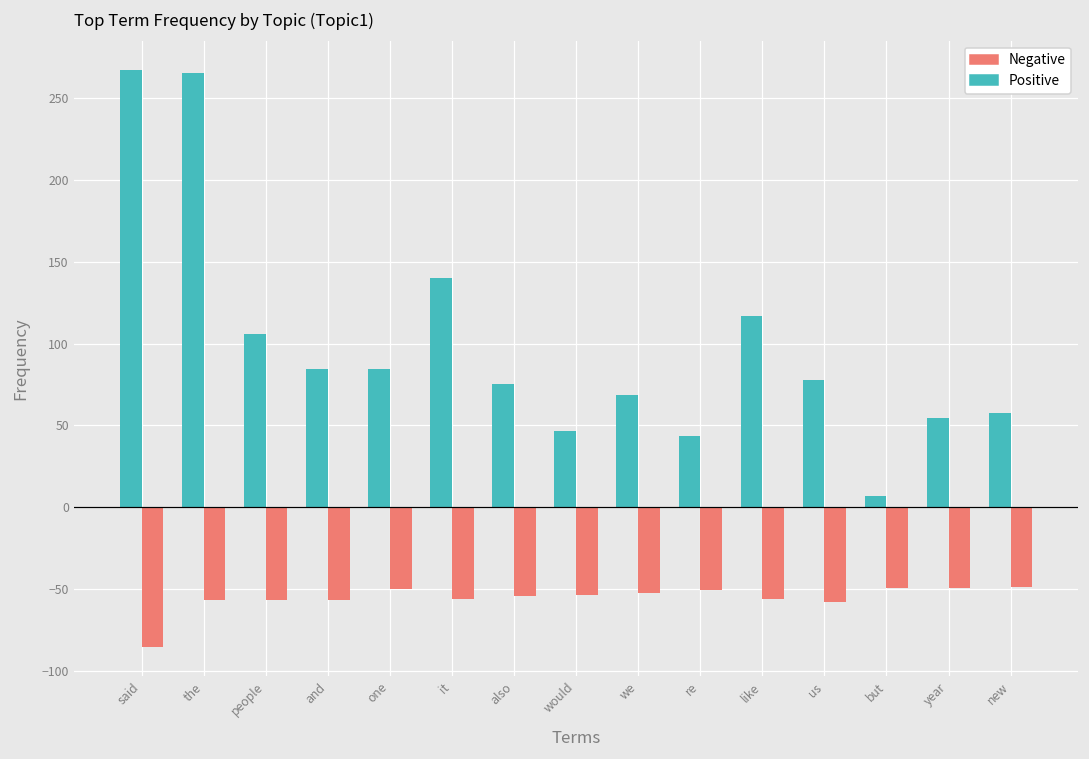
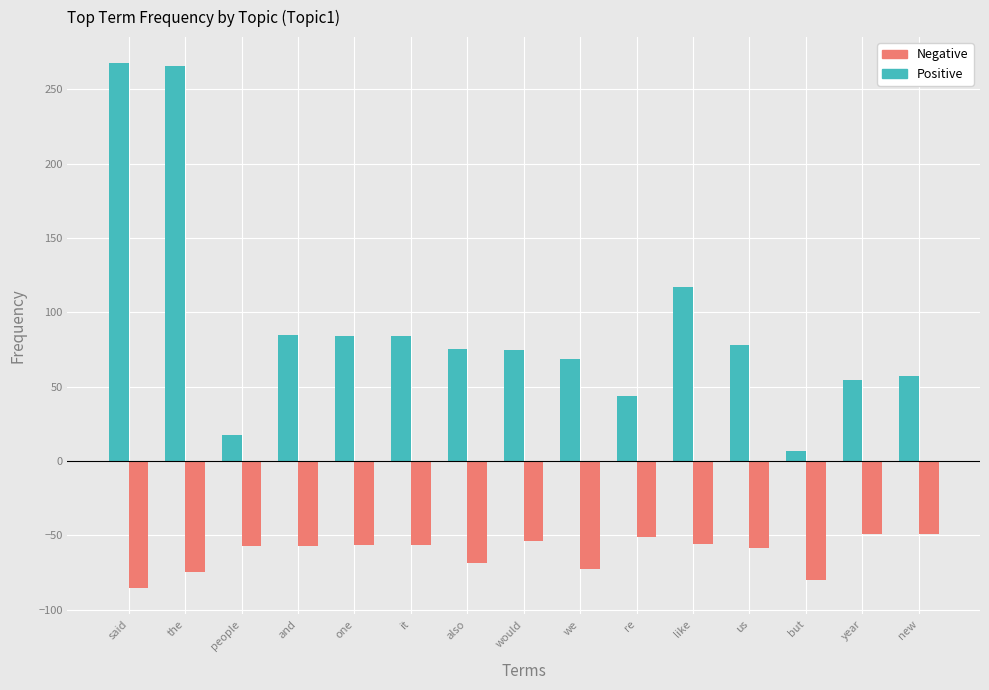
Negative, the: -57 -> -74
Positive, people: 106 -> 18
Negative, one: -50 -> -57
Positive, it: 140 -> 84
Negative, also: -54 -> -68
Positive, would: 47 -> 74
Negative, we: -52 -> -73
Negative, but: -49 -> -80
